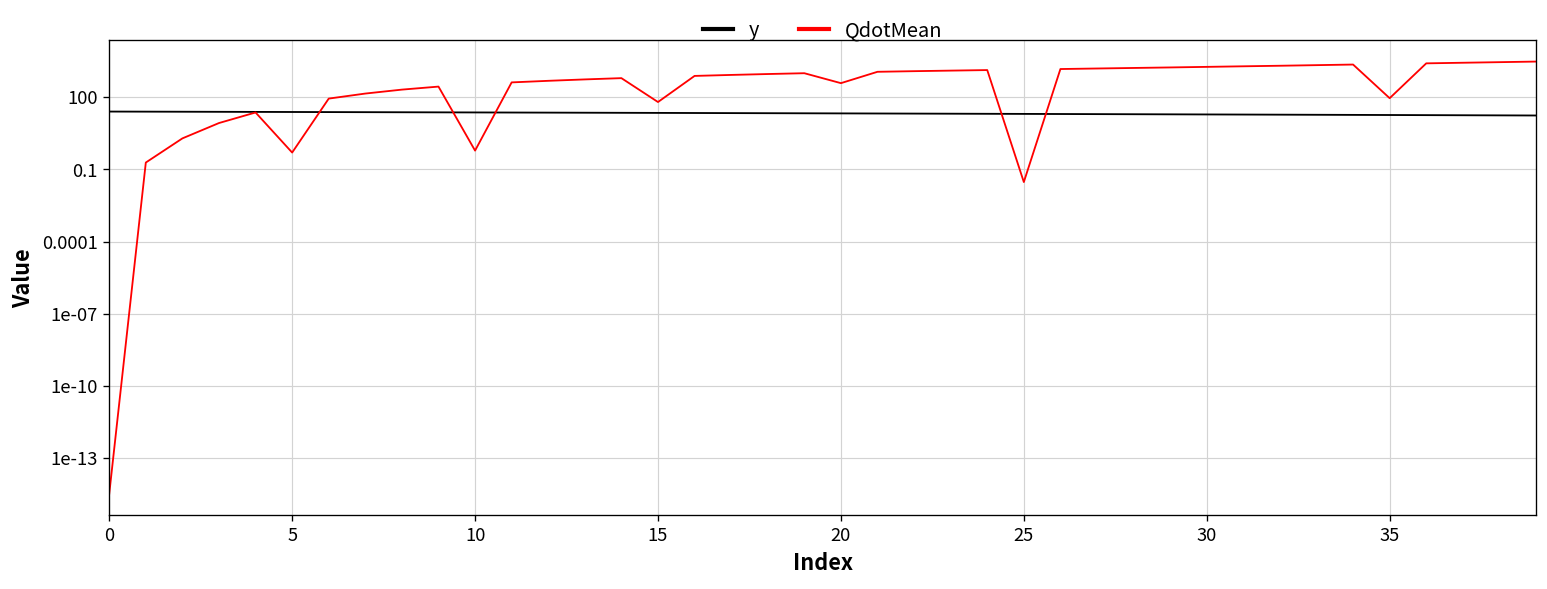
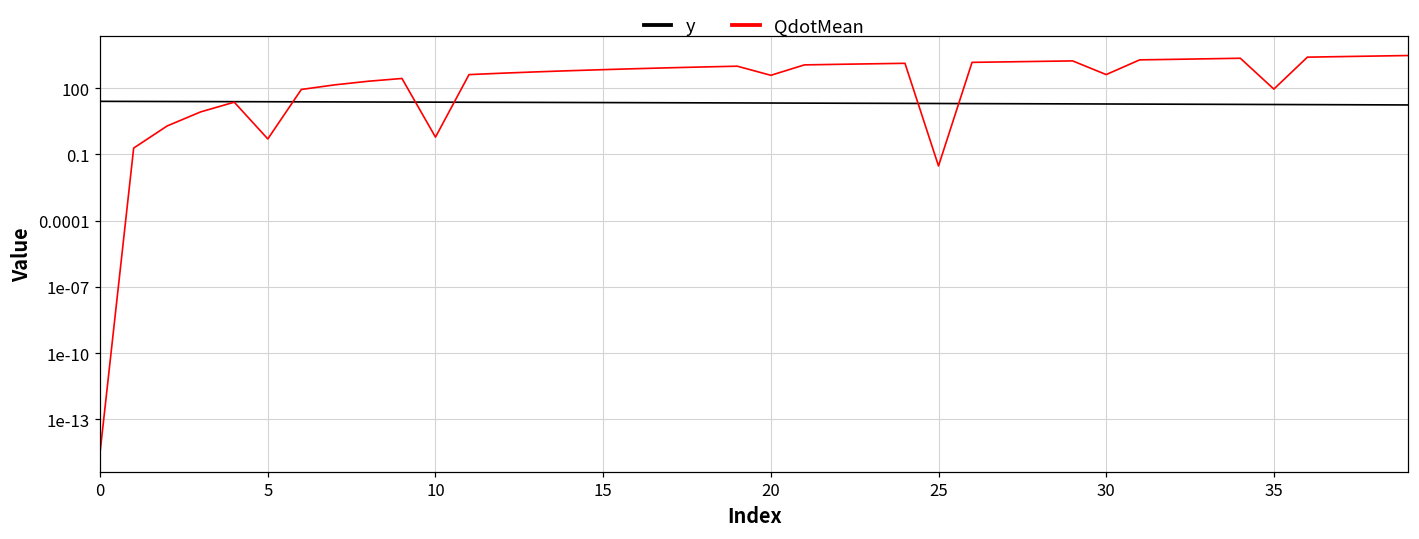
QdotMean, 15: 60 -> 700
QdotMean, 30: 2000 -> 400
